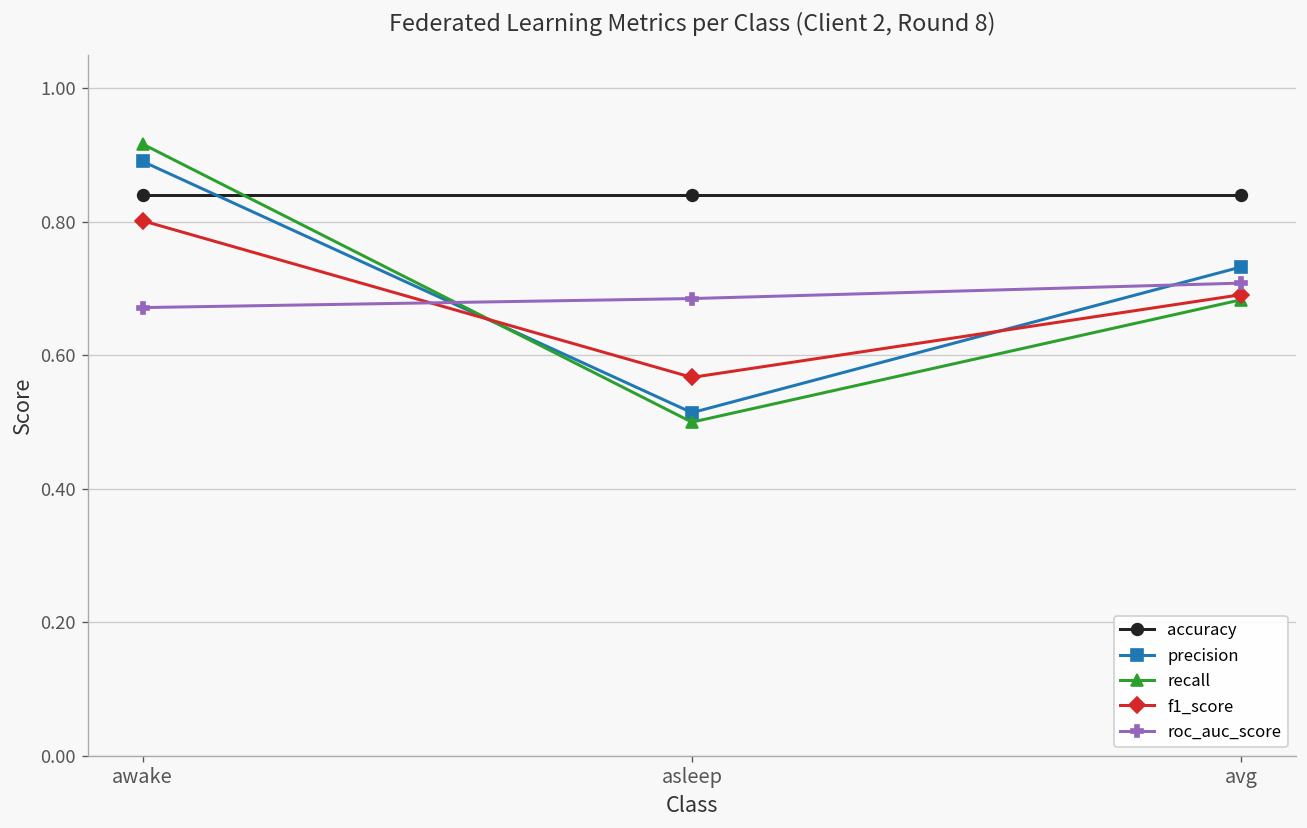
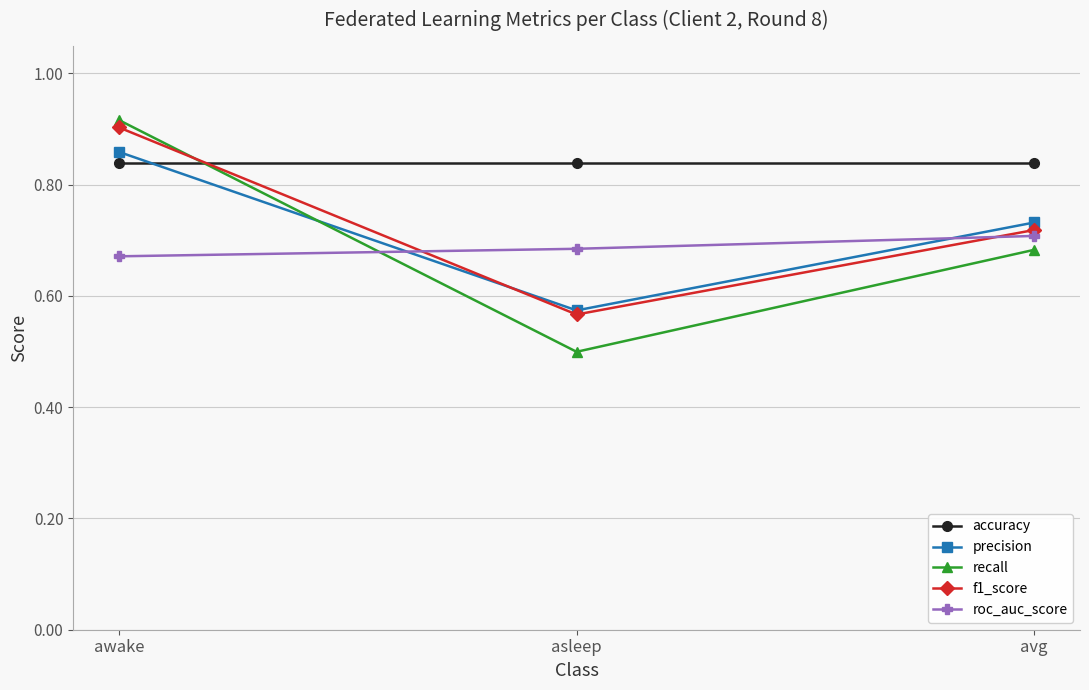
precision, awake: 0.89 -> 0.86
f1_score, awake: 0.80 -> 0.90
precision, asleep: 0.51 -> 0.57
f1_score, avg: 0.69 -> 0.72
